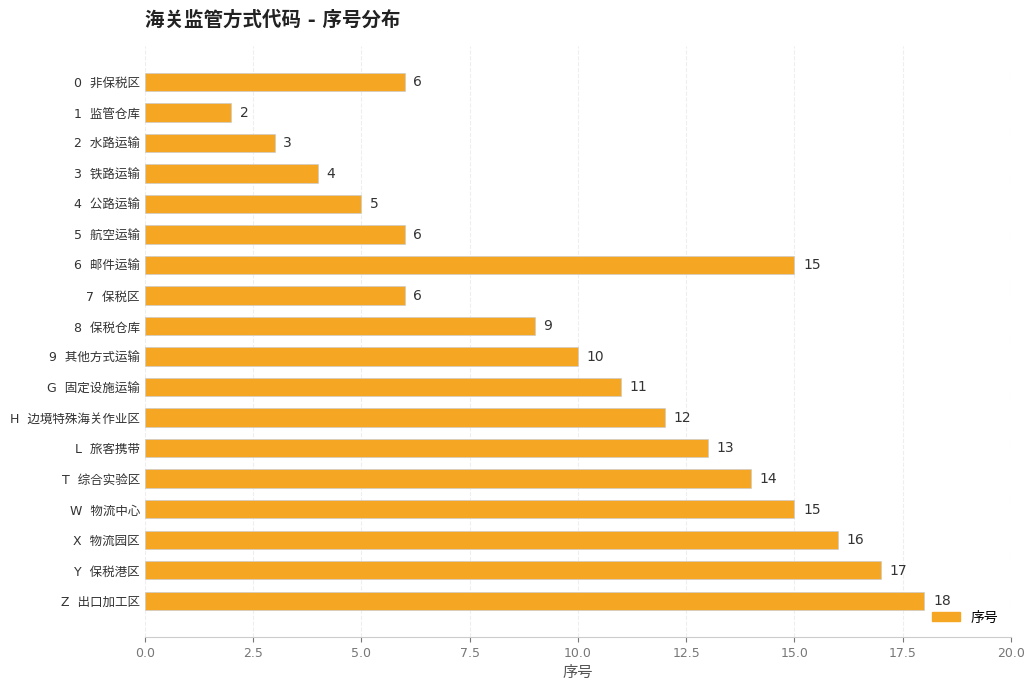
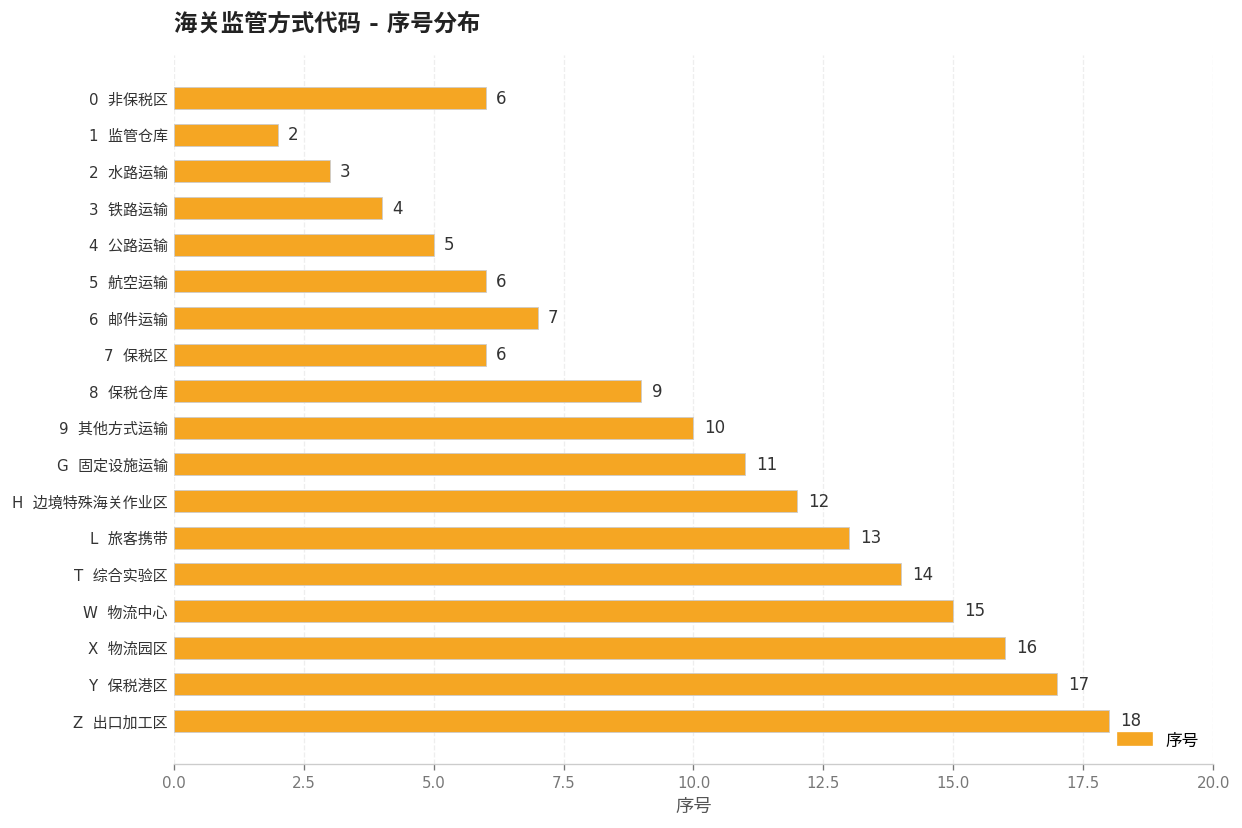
6 邮件运输: 15 -> 7
